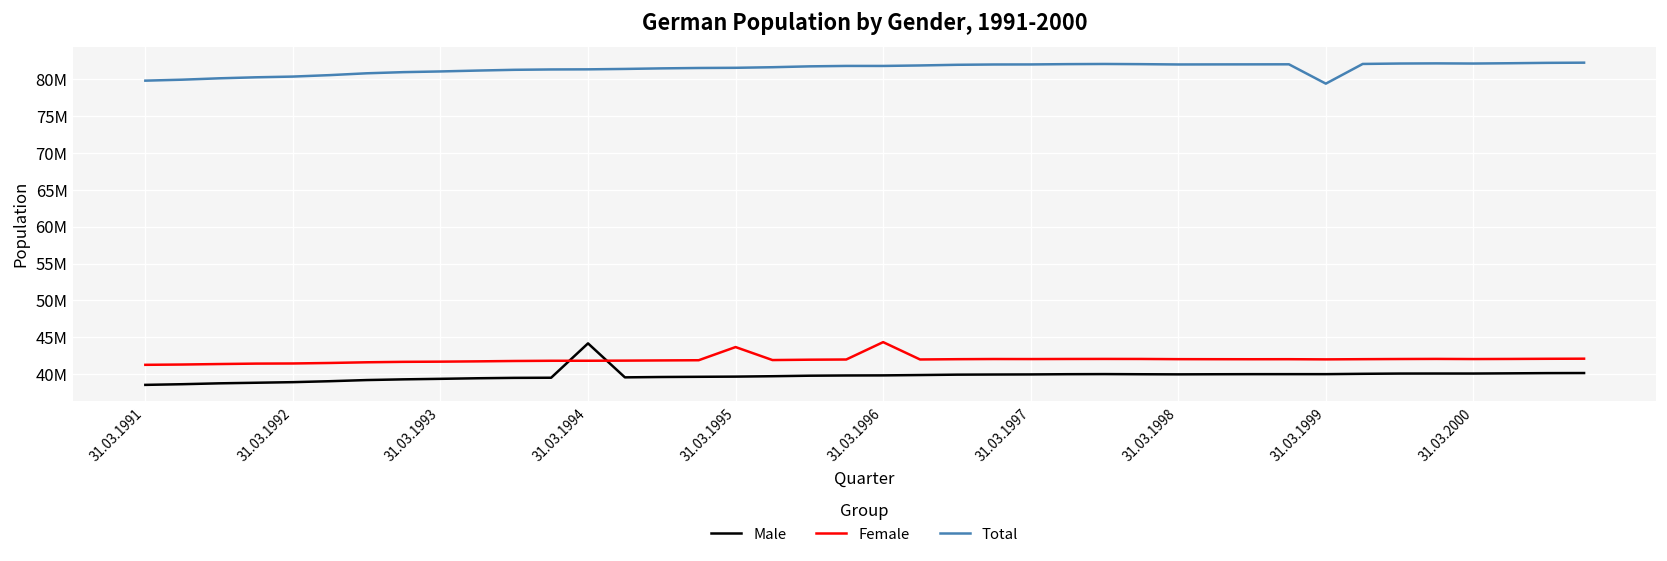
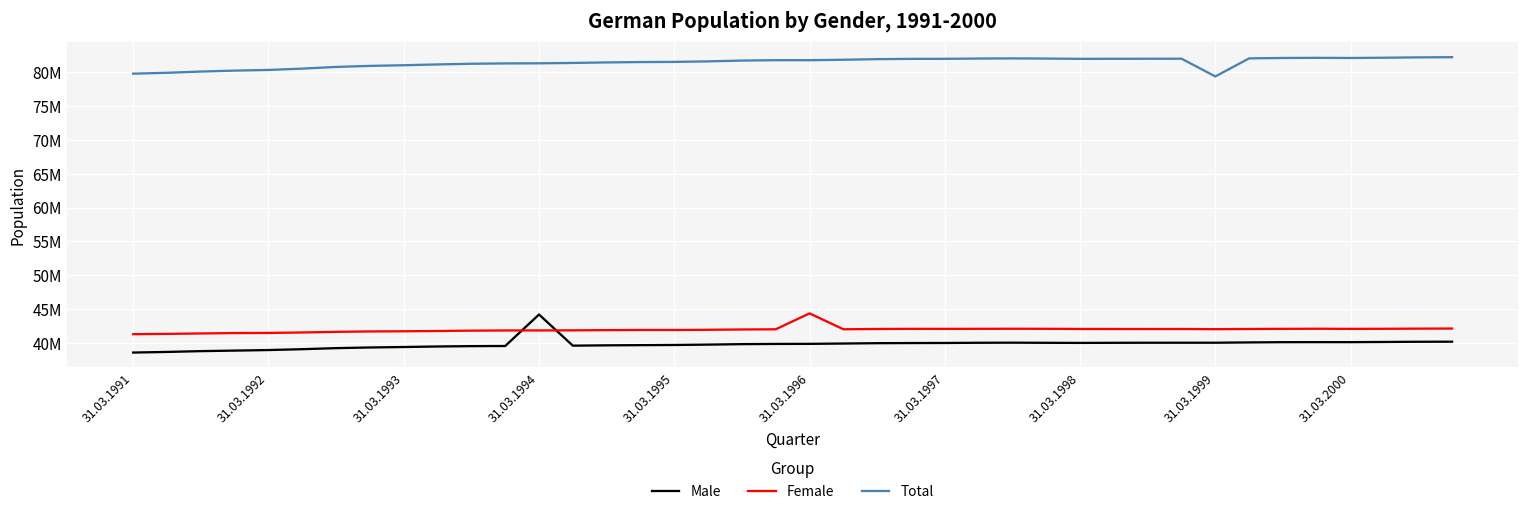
Female, 31.03.1995: 44000000 -> 42000000
